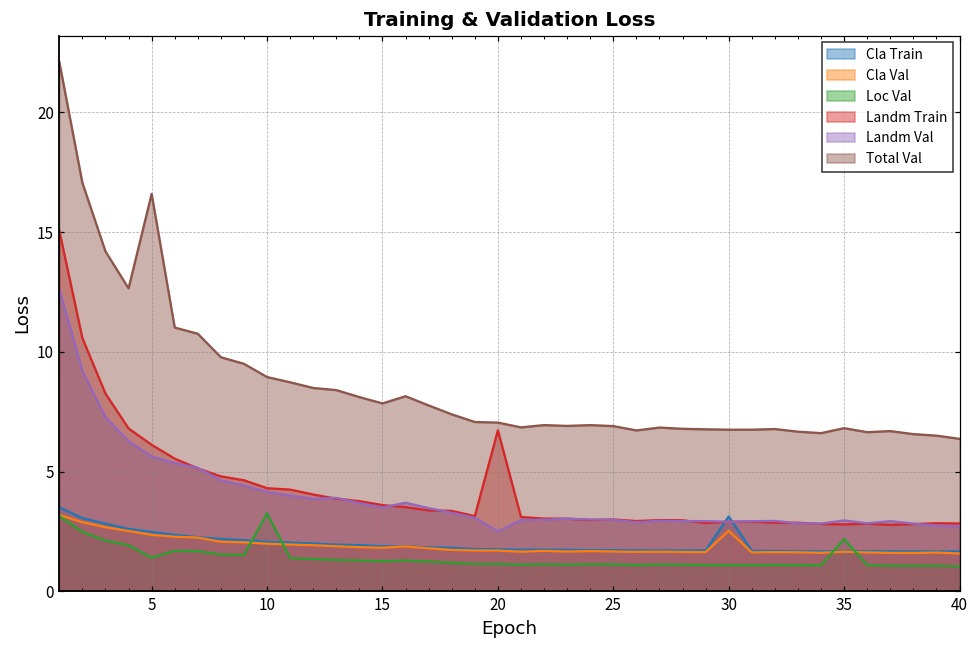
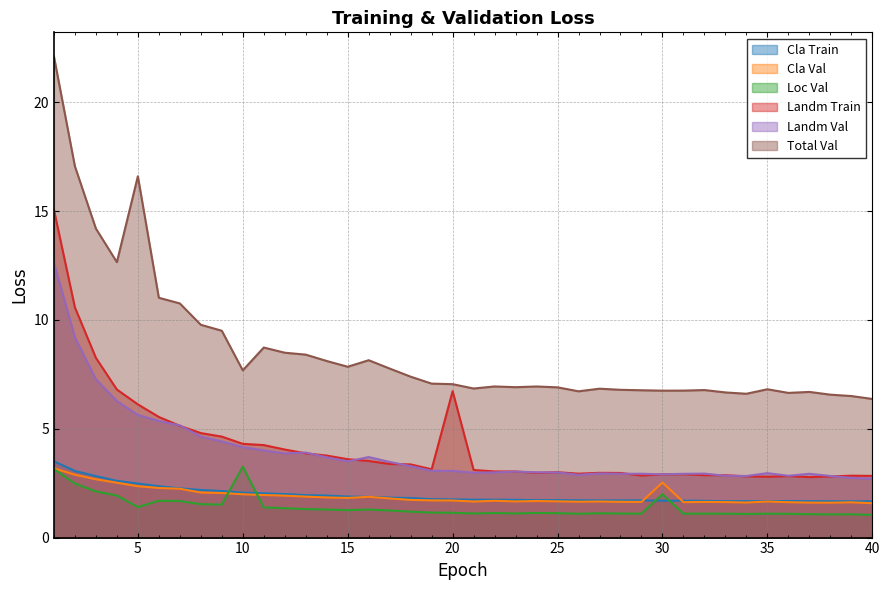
Total Val, 10: 9.0 -> 7.7
Landm Val, 20: 2.5 -> 3.1
Cla Train, 30: 3.1 -> 1.7
Loc Val, 30: 1.1 -> 2.0
Loc Val, 35: 2.2 -> 1.1
